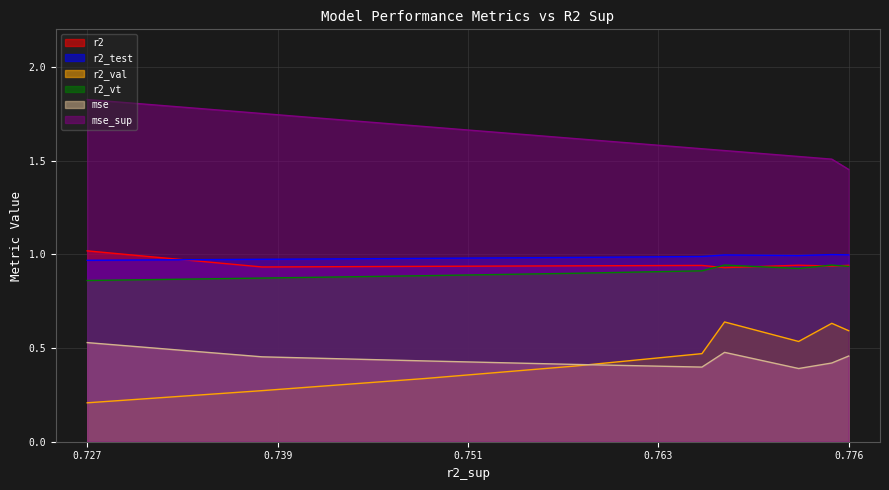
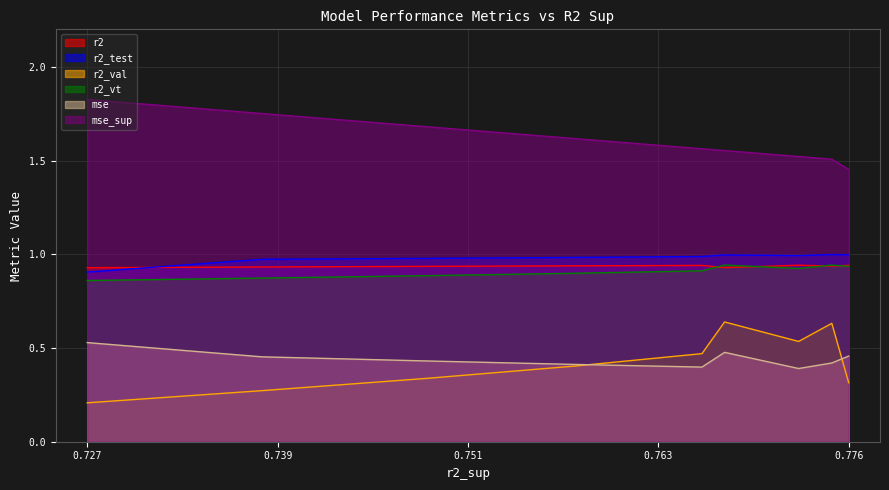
r2, 0.727: 1.02 -> 0.93
r2_test, 0.727: 0.97 -> 0.90
r2_val, 0.776: 0.59 -> 0.31
